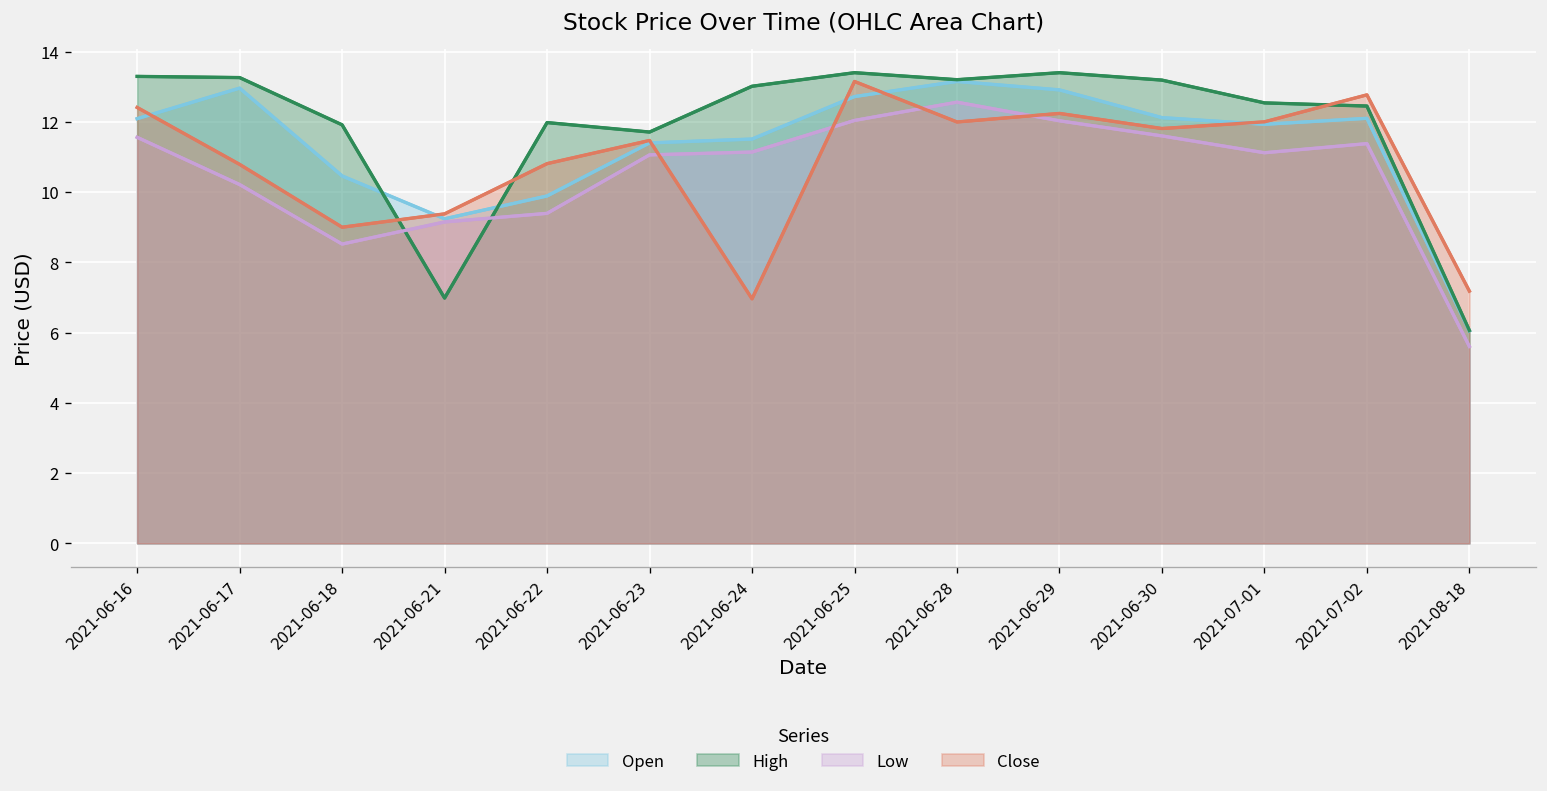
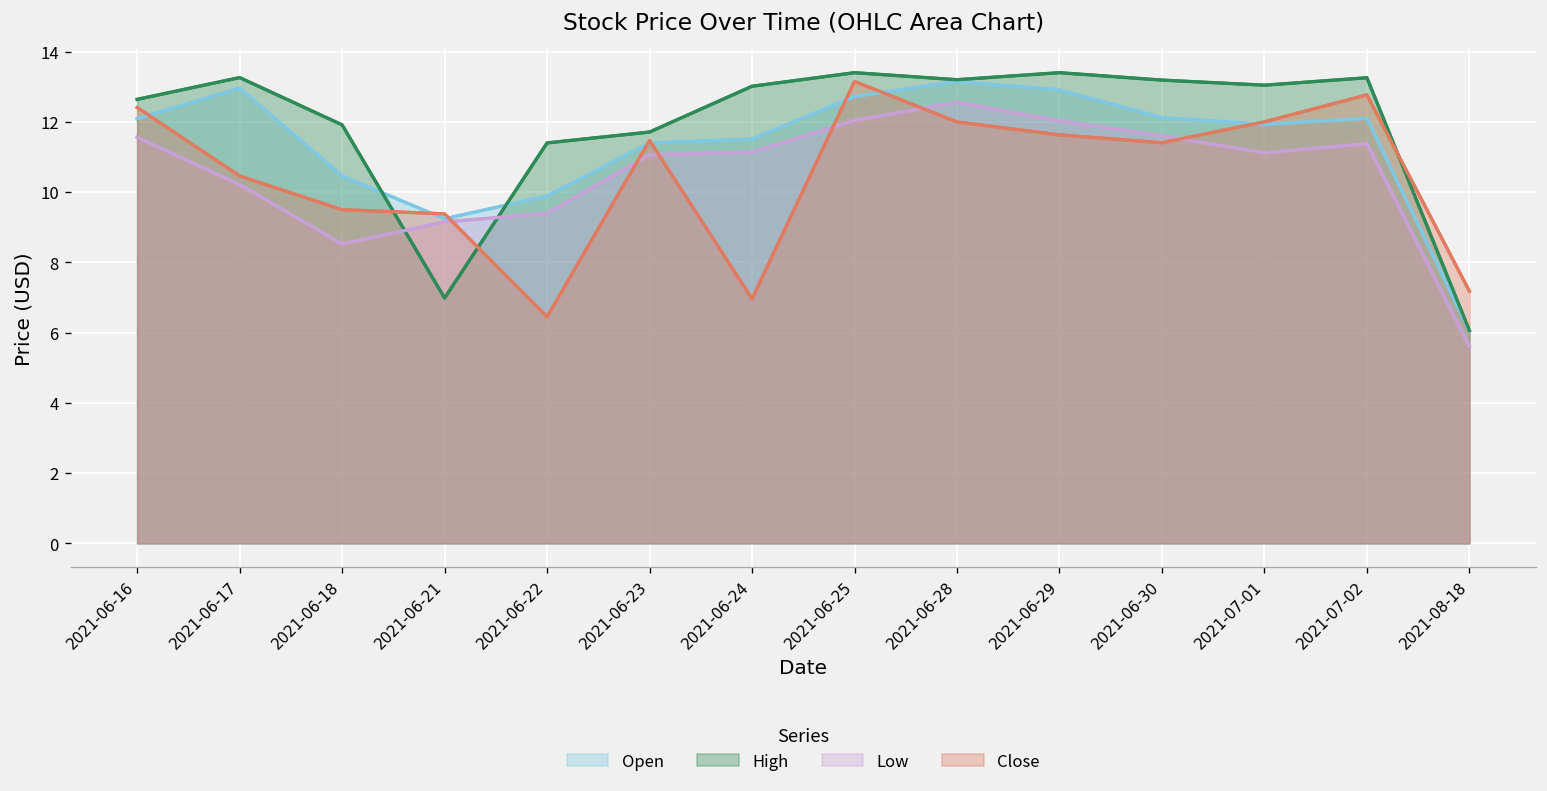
High, 2021-06-16: 13.3 -> 12.6
Close, 2021-06-17: 10.8 -> 10.5
Close, 2021-06-18: 9.0 -> 9.5
High, 2021-06-22: 12.0 -> 11.4
Close, 2021-06-22: 10.8 -> 6.4
Close, 2021-06-29: 12.2 -> 11.6
Close, 2021-06-30: 11.8 -> 11.4
High, 2021-07-01: 12.5 -> 13.0
High, 2021-07-02: 12.4 -> 13.3
